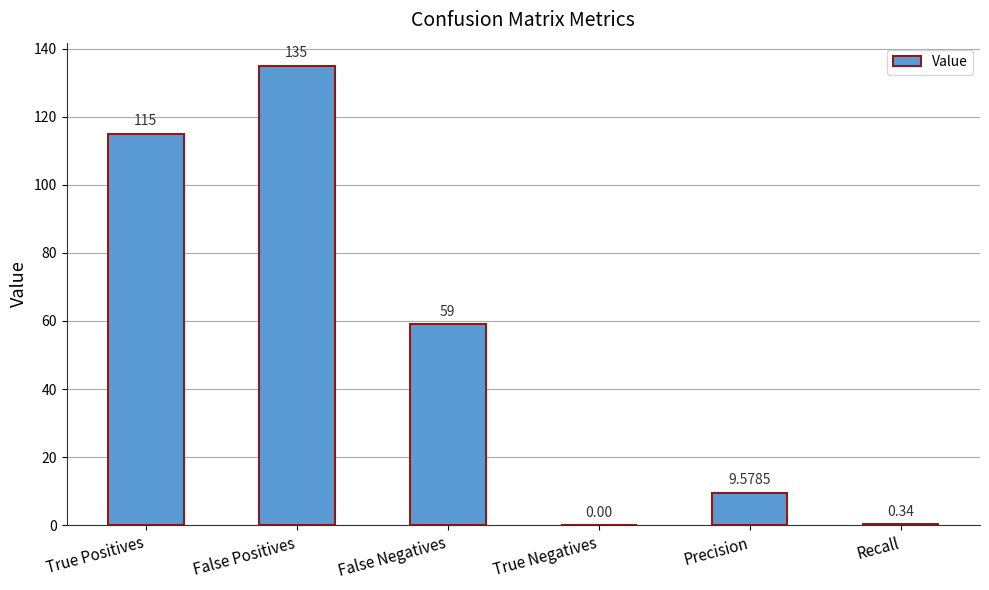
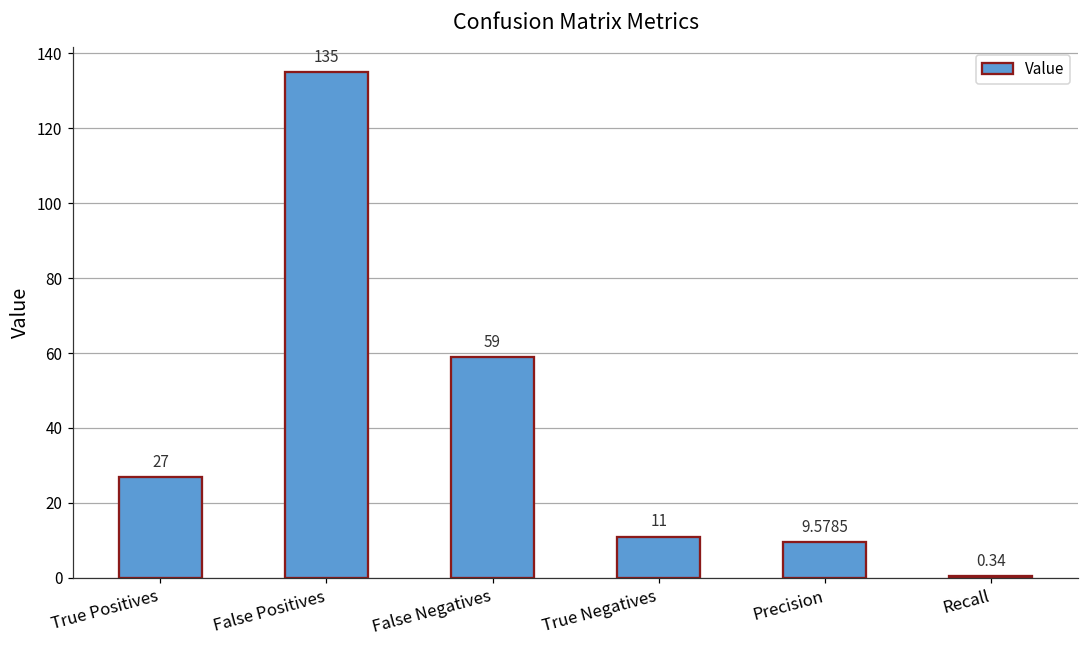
True Positives: 115 -> 27
True Negatives: 0.00 -> 11
